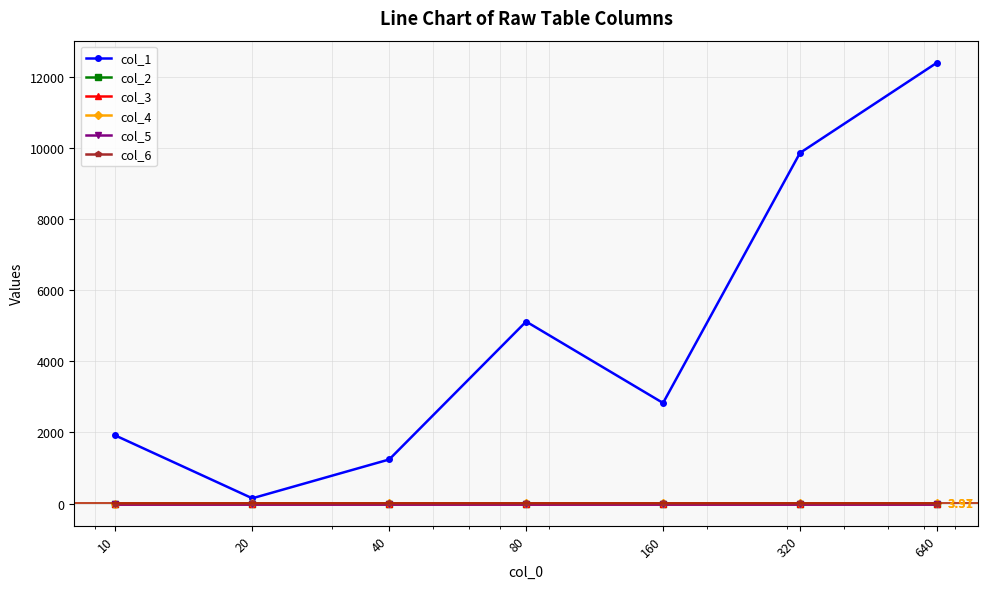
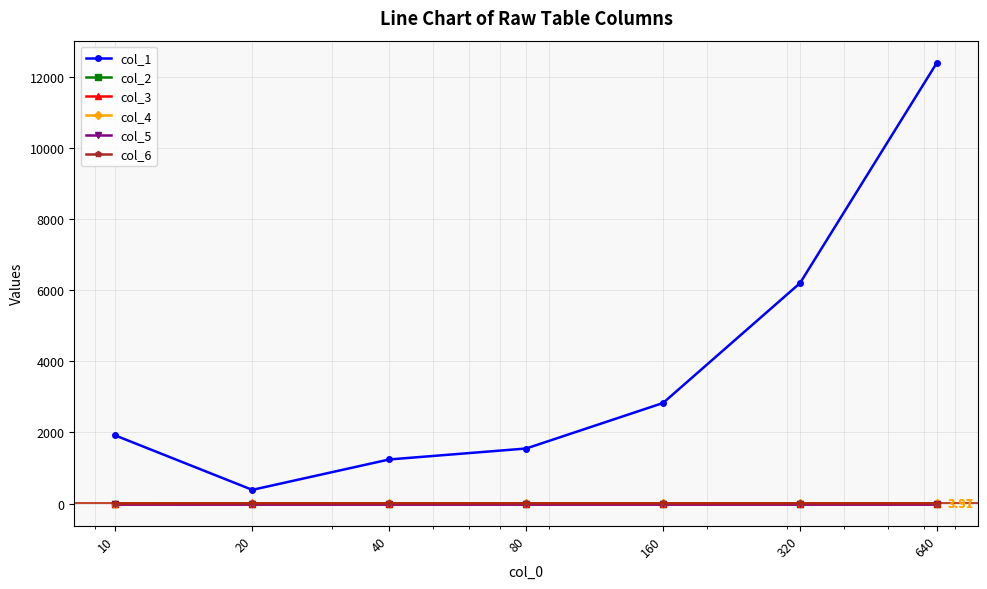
col_1, 20: 200 -> 400
col_1, 80: 5100 -> 1500
col_1, 320: 9900 -> 6200
